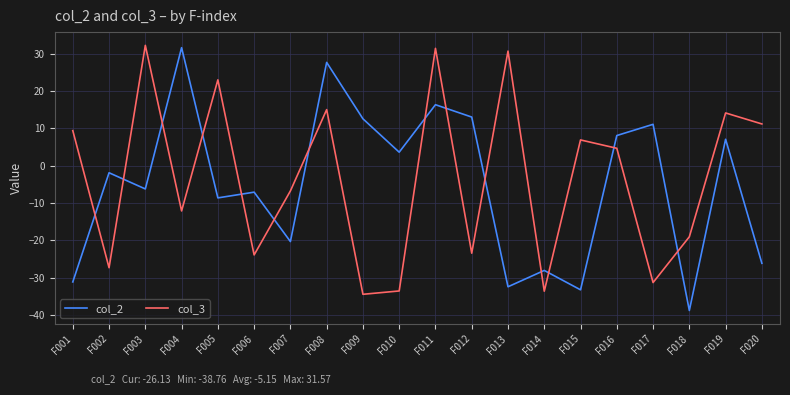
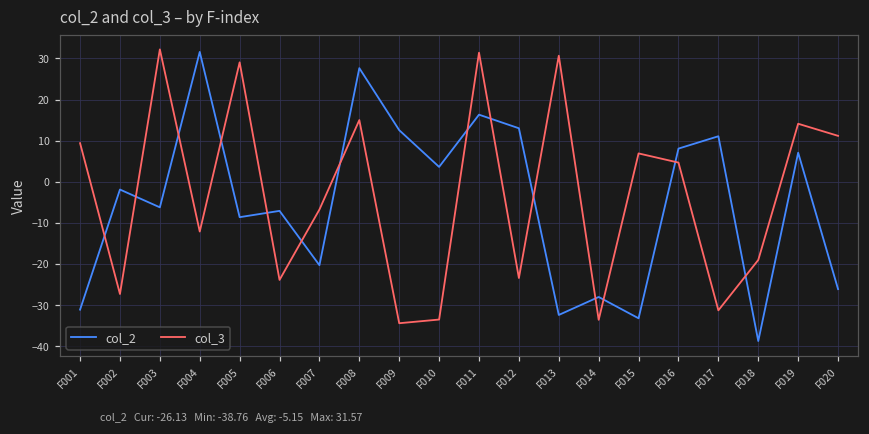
col_3, F005: 23 -> 29
